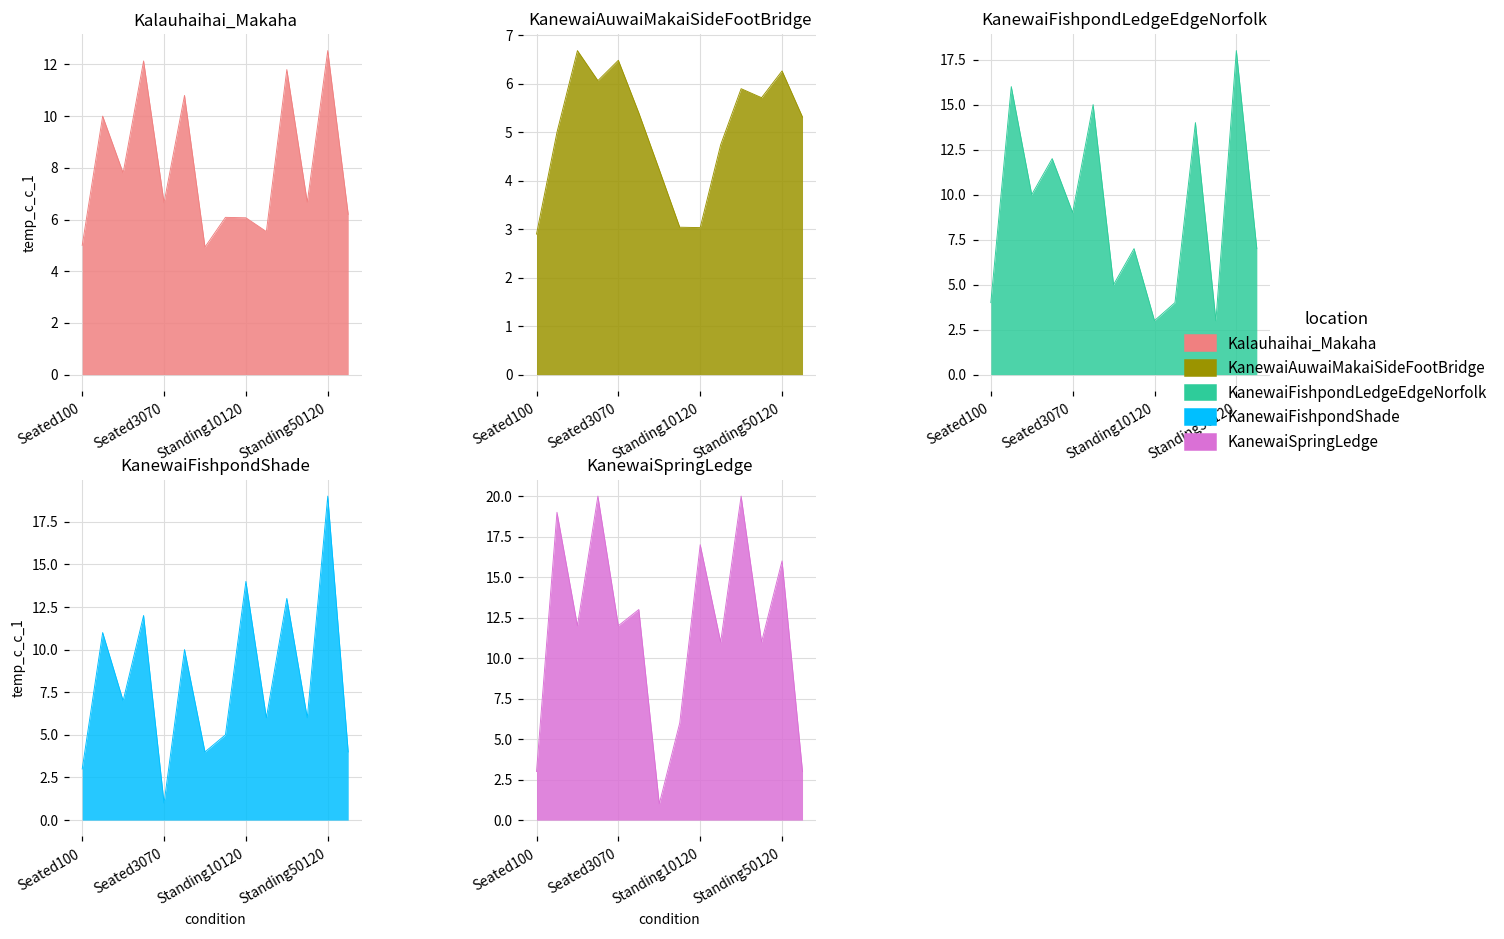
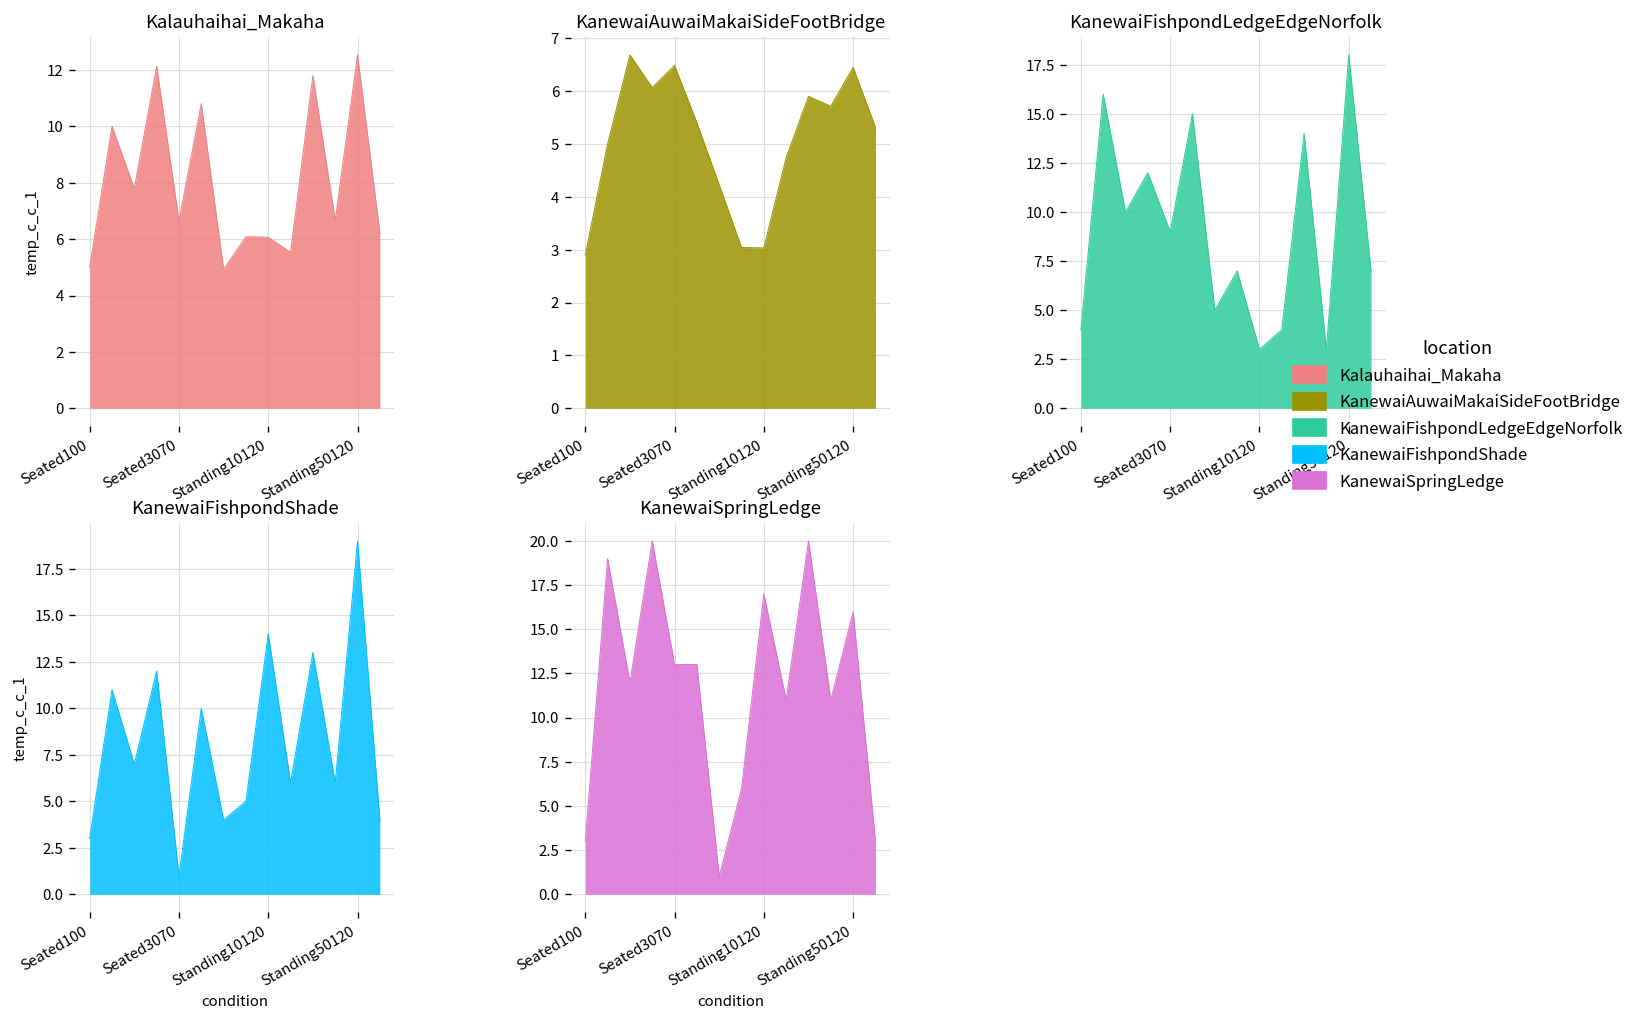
KanewaiAuwaiMakaiSideFootBridge, Standing50120: 6.3 -> 6.4
KanewaiSpringLedge, Seated3070: 12 -> 13
